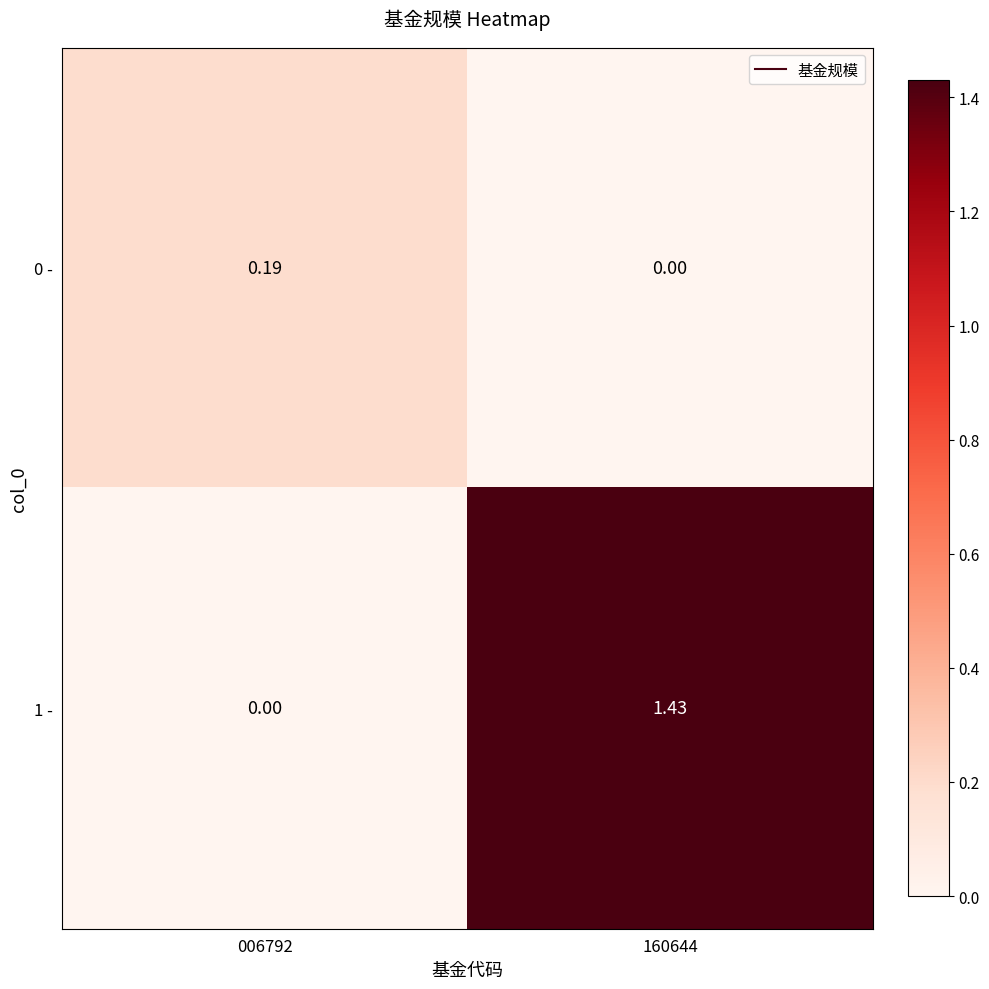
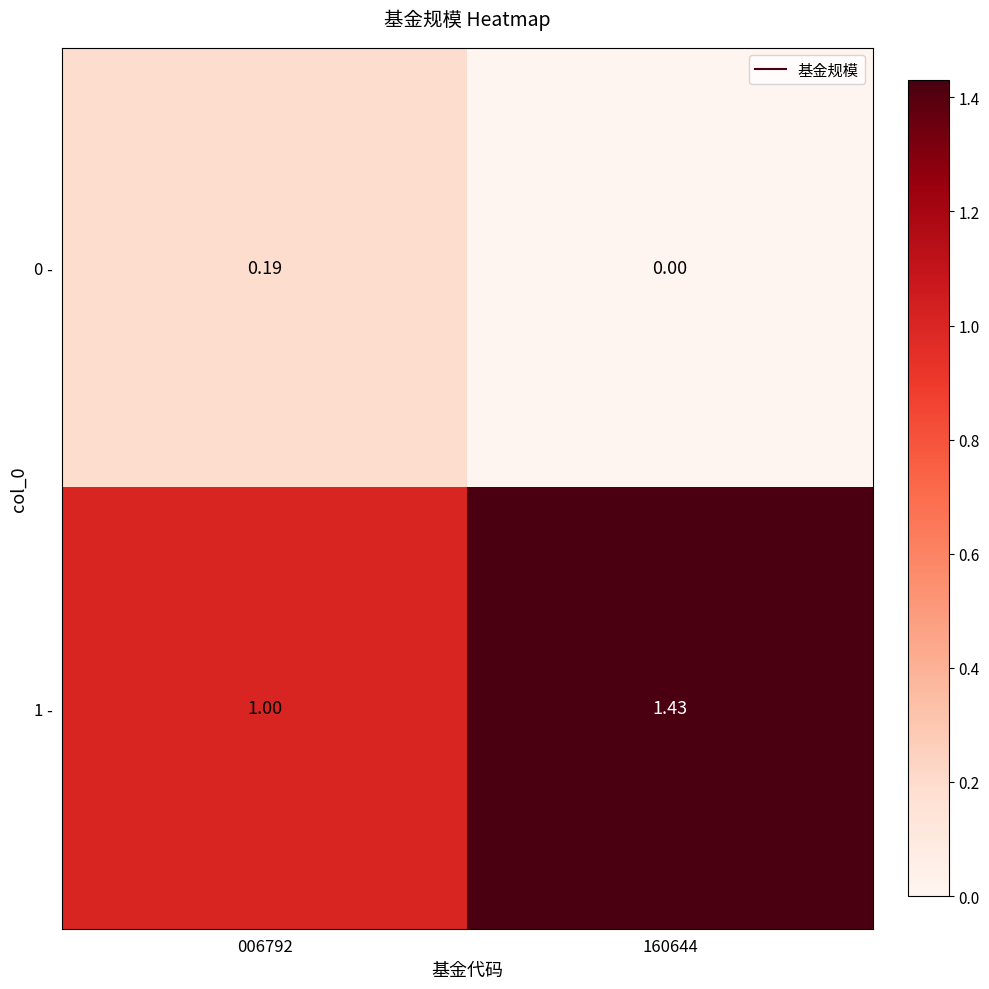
1 -, 006792: 0.00 -> 1.00
